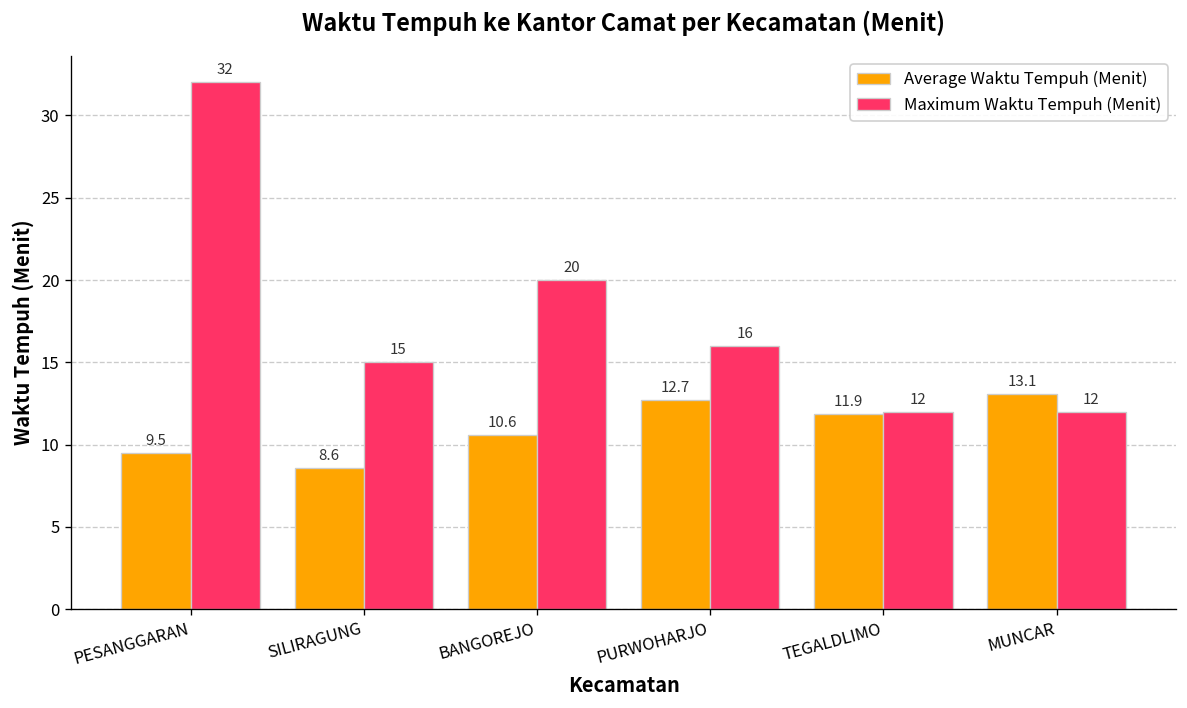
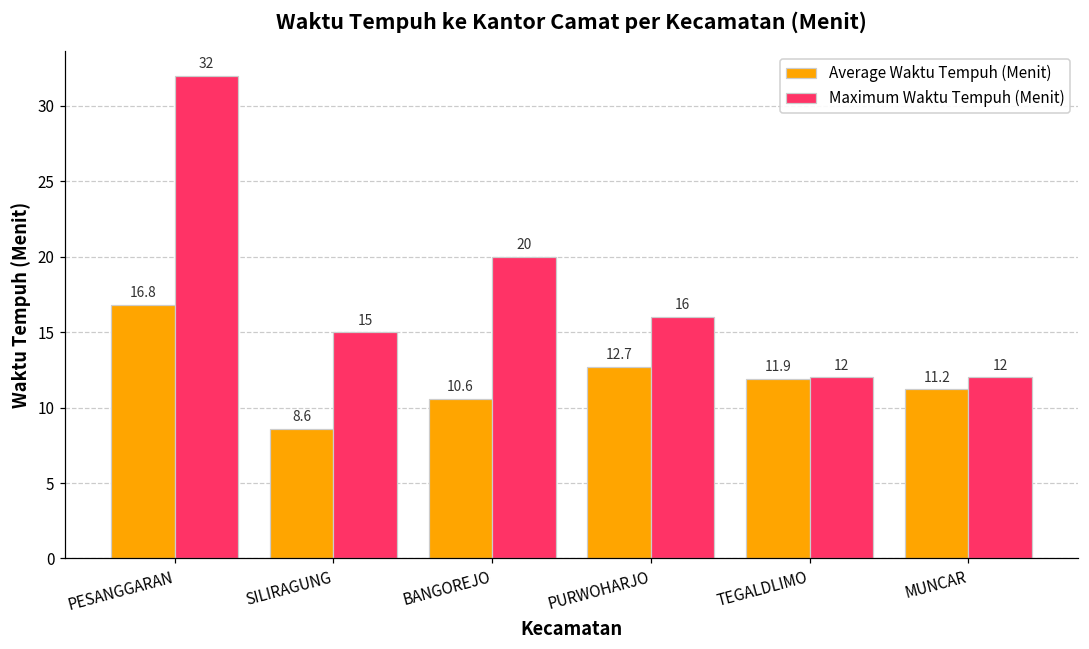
Average Waktu Tempuh (Menit), PESANGGARAN: 9.5 -> 16.8
Average Waktu Tempuh (Menit), MUNCAR: 13.1 -> 11.2
